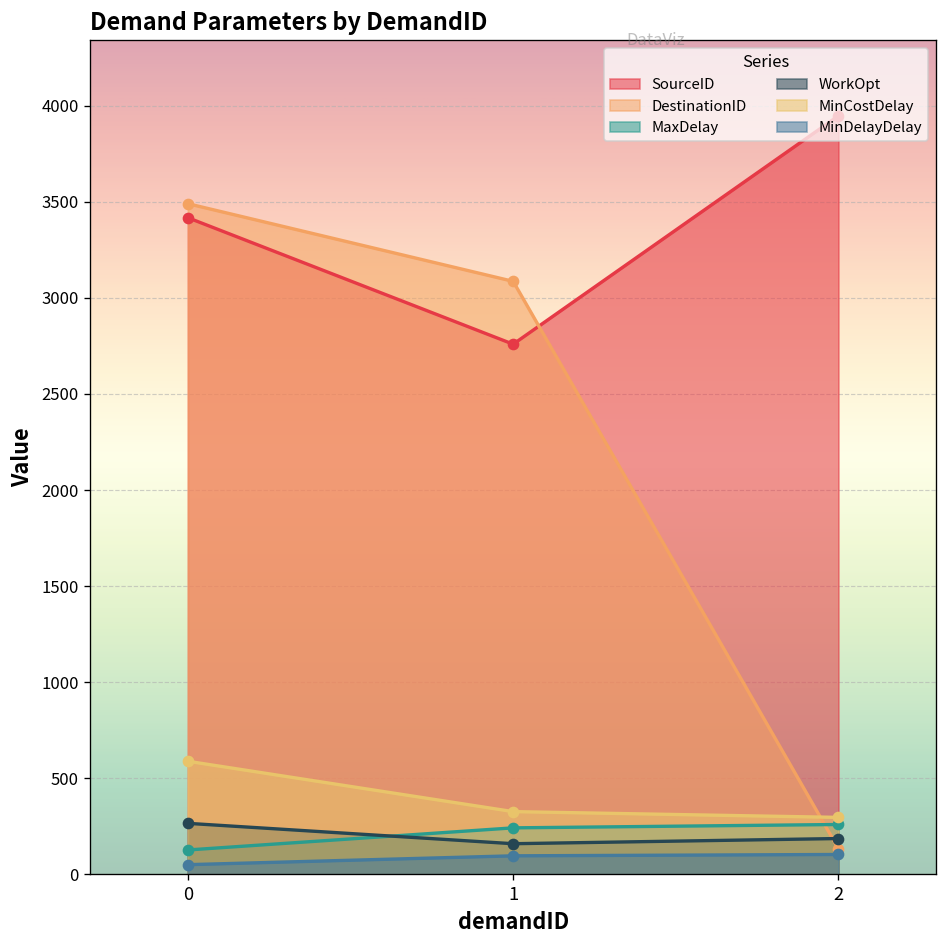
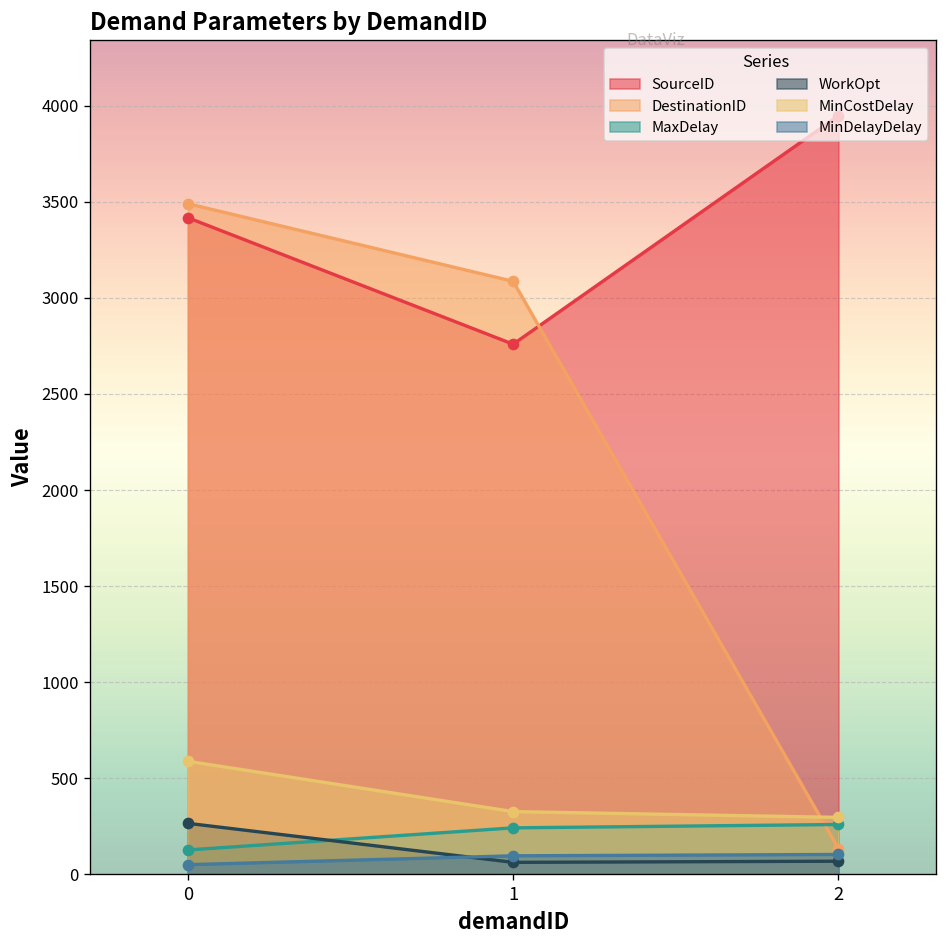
WorkOpt, 1: 160 -> 60
WorkOpt, 2: 190 -> 70
